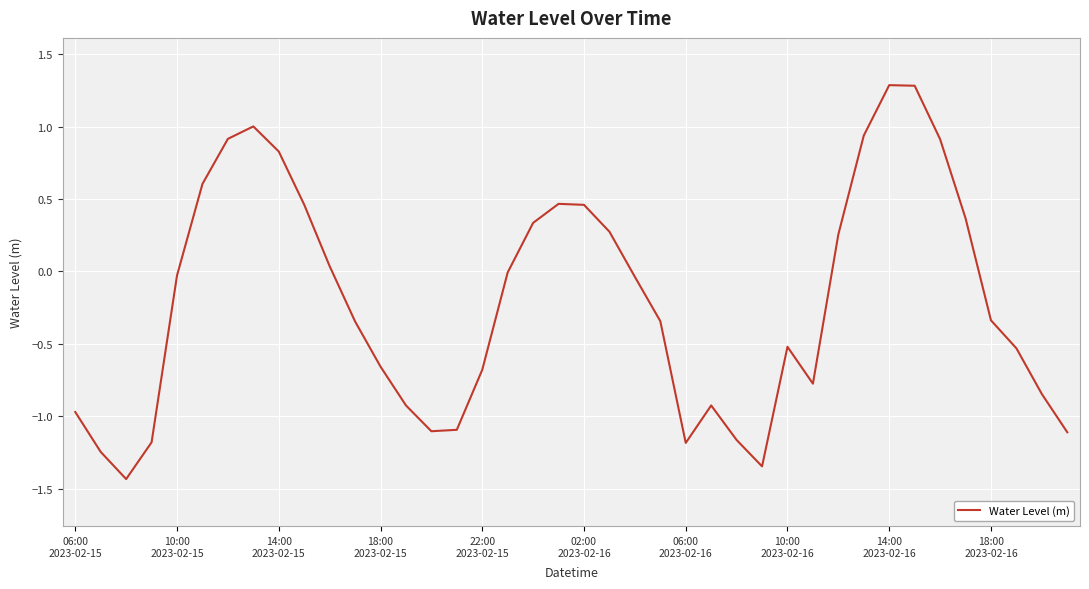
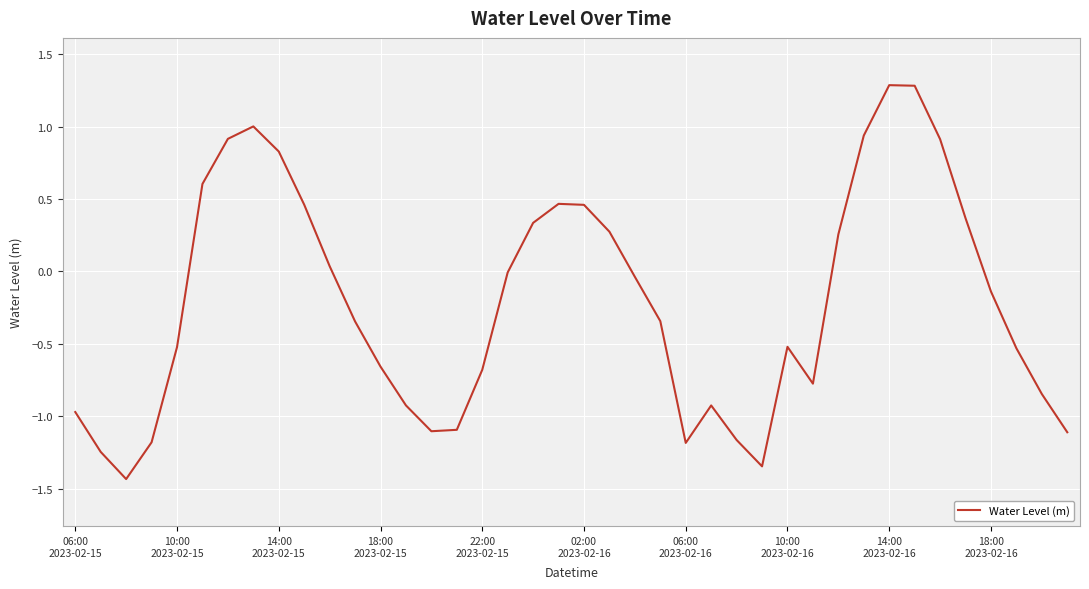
10:00 2023-02-15: -0.03 -> -0.52
18:00 2023-02-16: -0.34 -> -0.14
